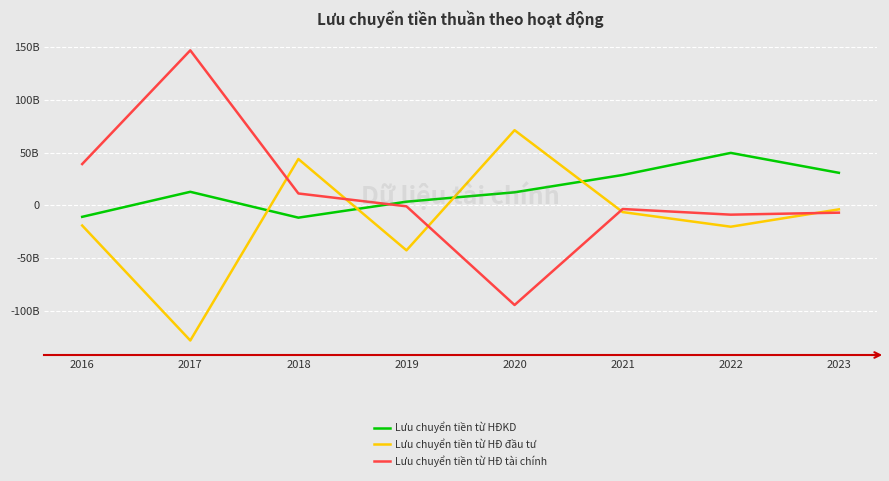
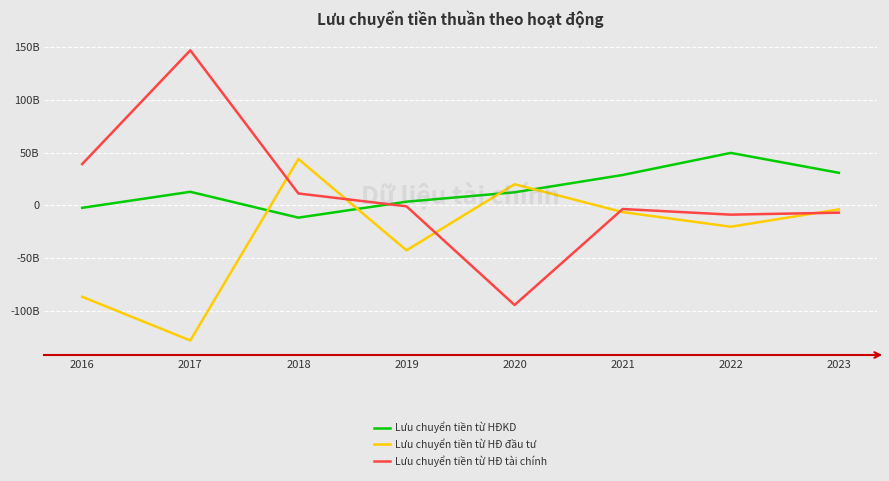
Lưu chuyển tiền từ HĐKD, 2016: -11000000000 -> -2000000000
Lưu chuyển tiền từ HĐ đầu tư, 2016: -19000000000 -> -87000000000
Lưu chuyển tiền từ HĐ đầu tư, 2020: 71000000000 -> 20000000000
